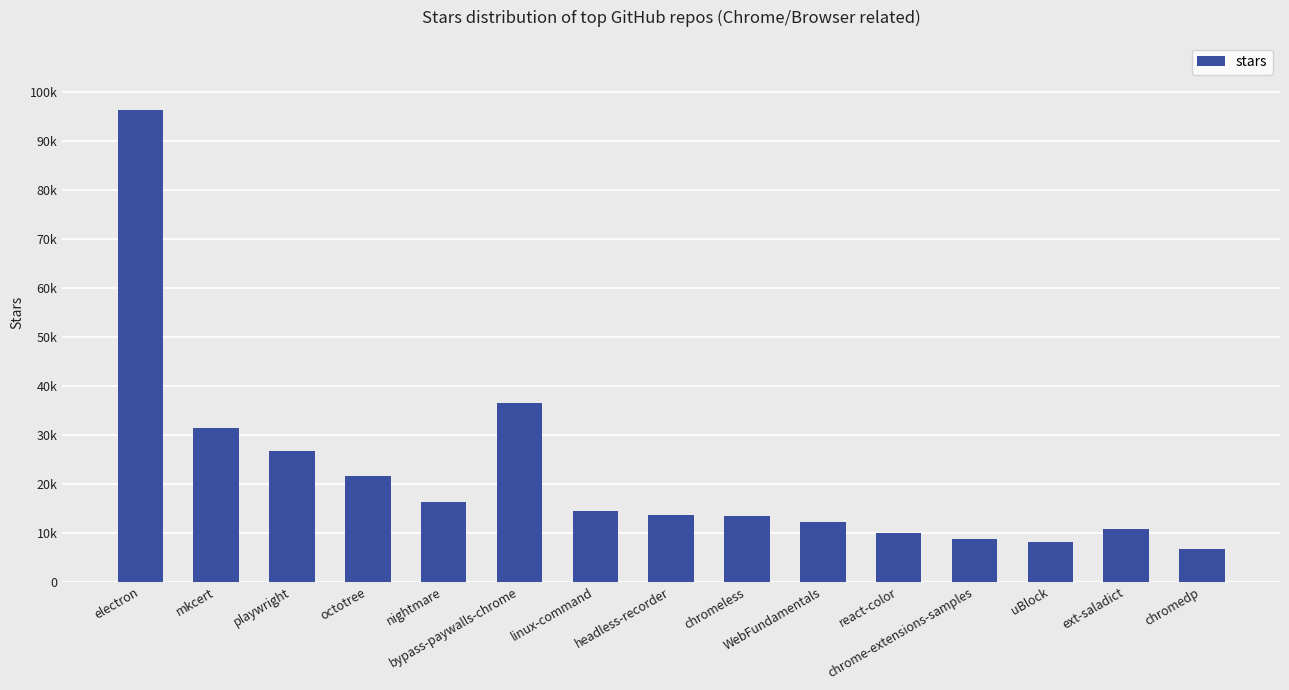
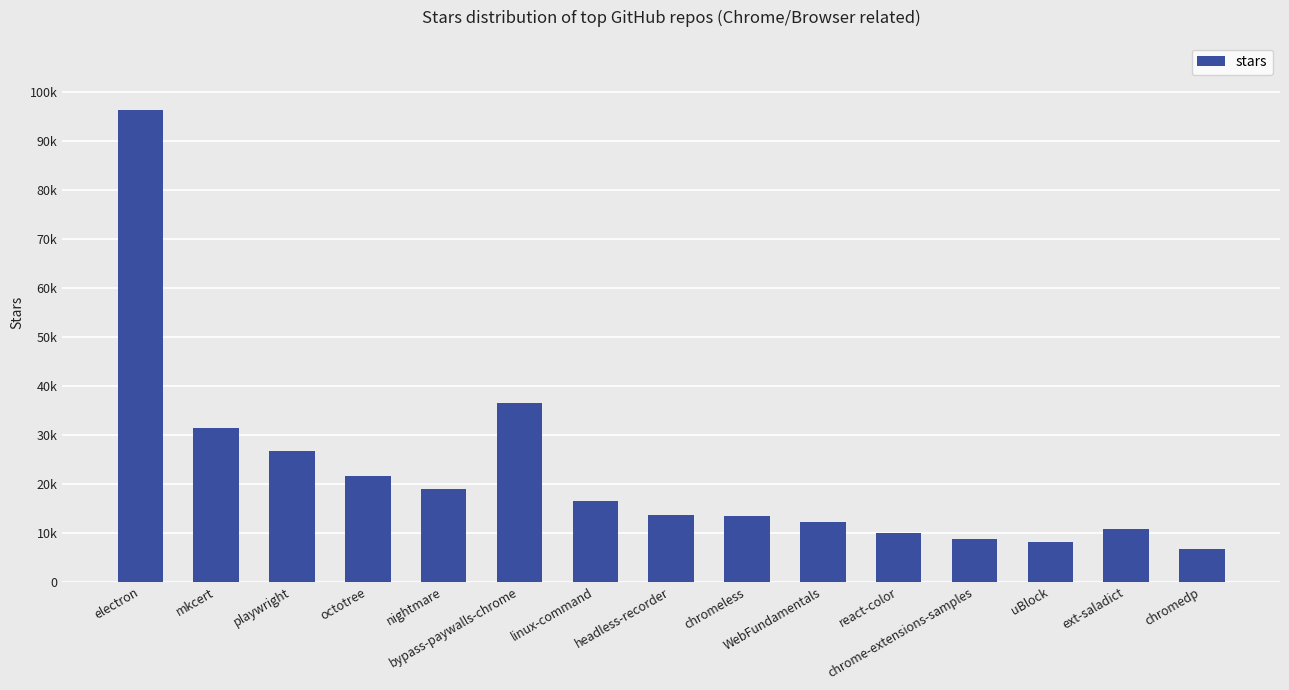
nightmare: 16000 -> 19000
linux-command: 14000 -> 17000
